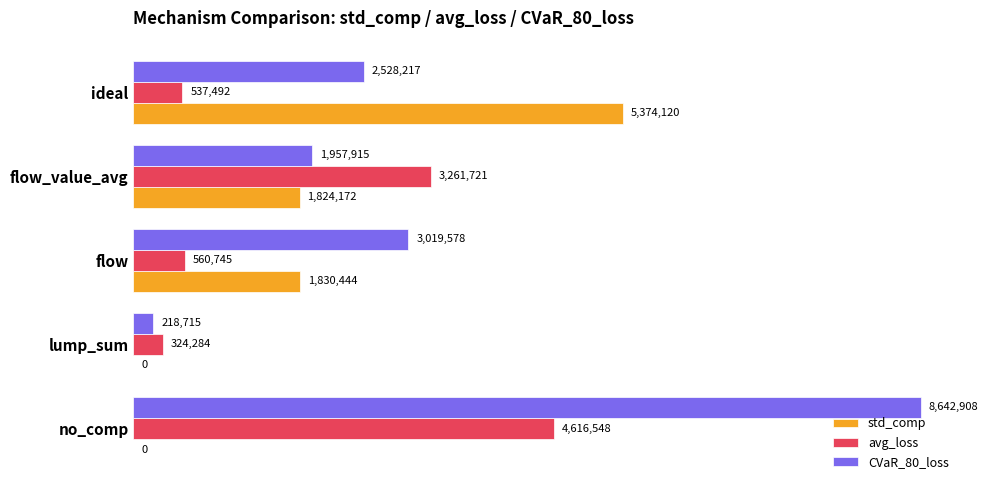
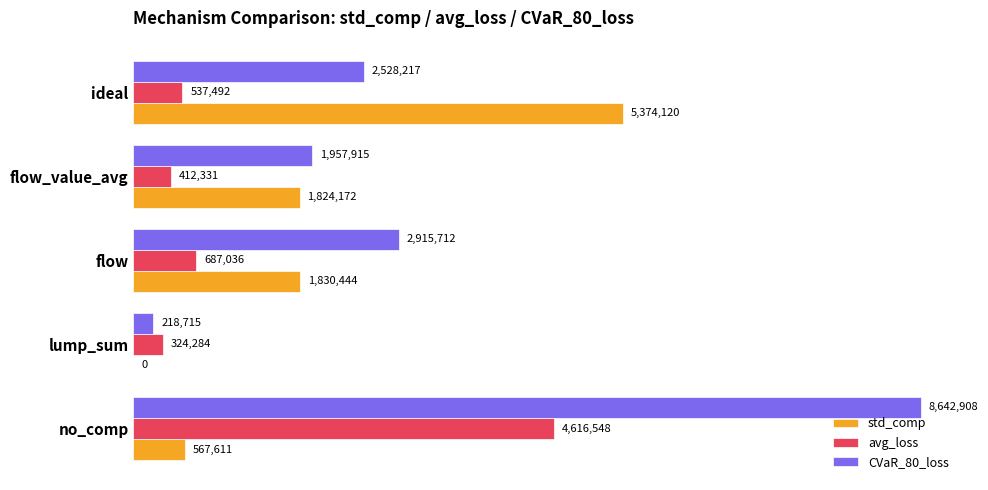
avg_loss, flow_value_avg: 3,261,721 -> 412,331
CVaR_80_loss, flow: 3,019,578 -> 2,915,712
avg_loss, flow: 560,745 -> 687,036
std_comp, no_comp: 0 -> 567,611
